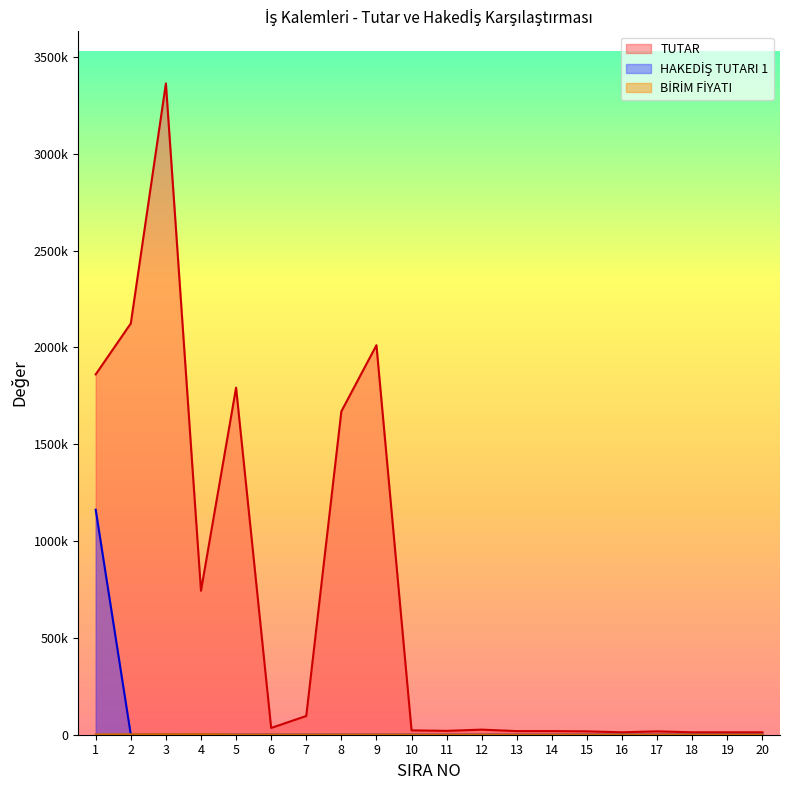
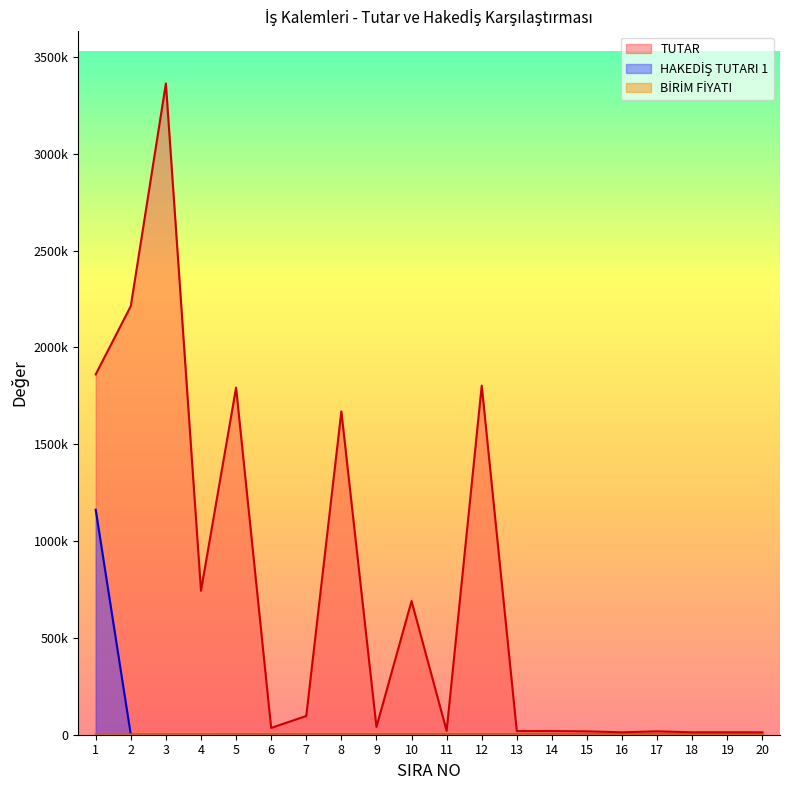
TUTAR, 2: 2120000 -> 2210000
TUTAR, 9: 2010000 -> 40000
TUTAR, 10: 20000 -> 690000
TUTAR, 12: 30000 -> 1800000
